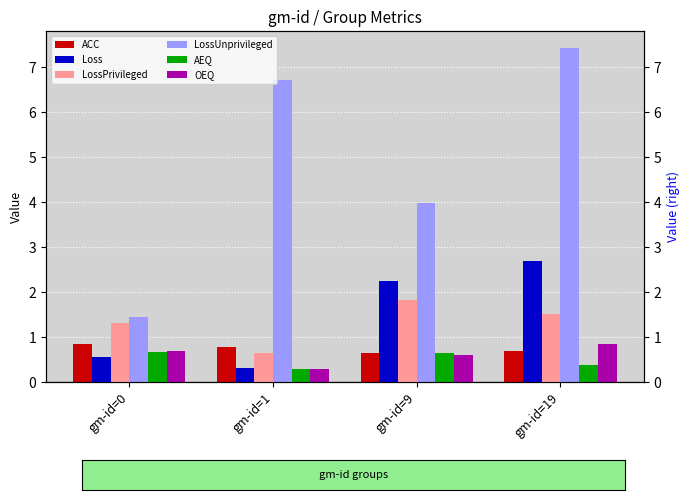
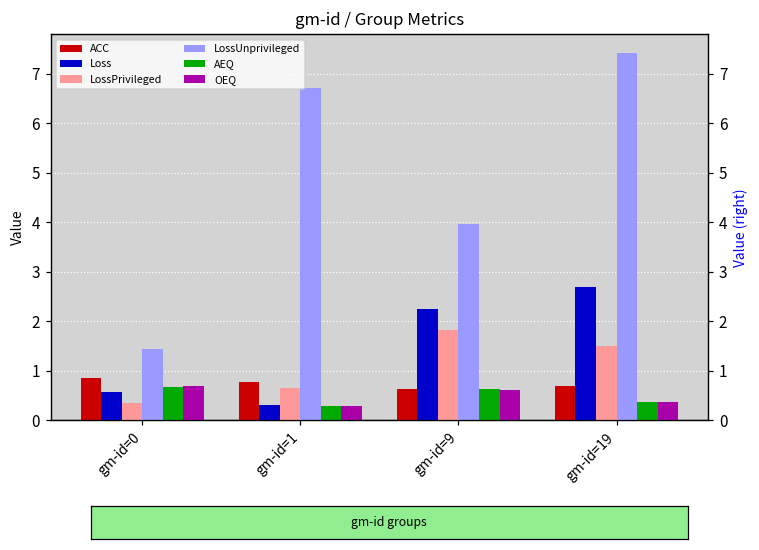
LossPrivileged, gm-id=0: 1.3 -> 0.3
OEQ, gm-id=19: 0.8 -> 0.4
